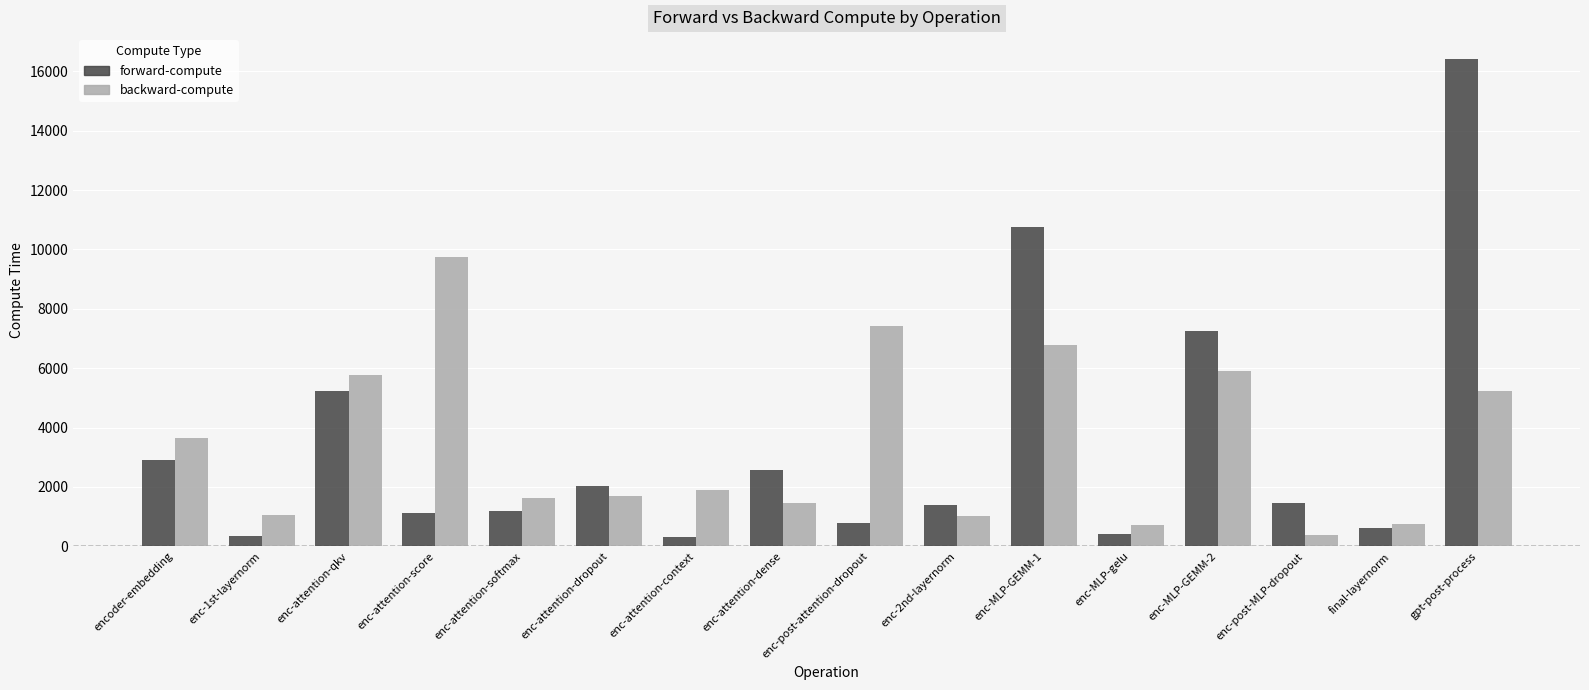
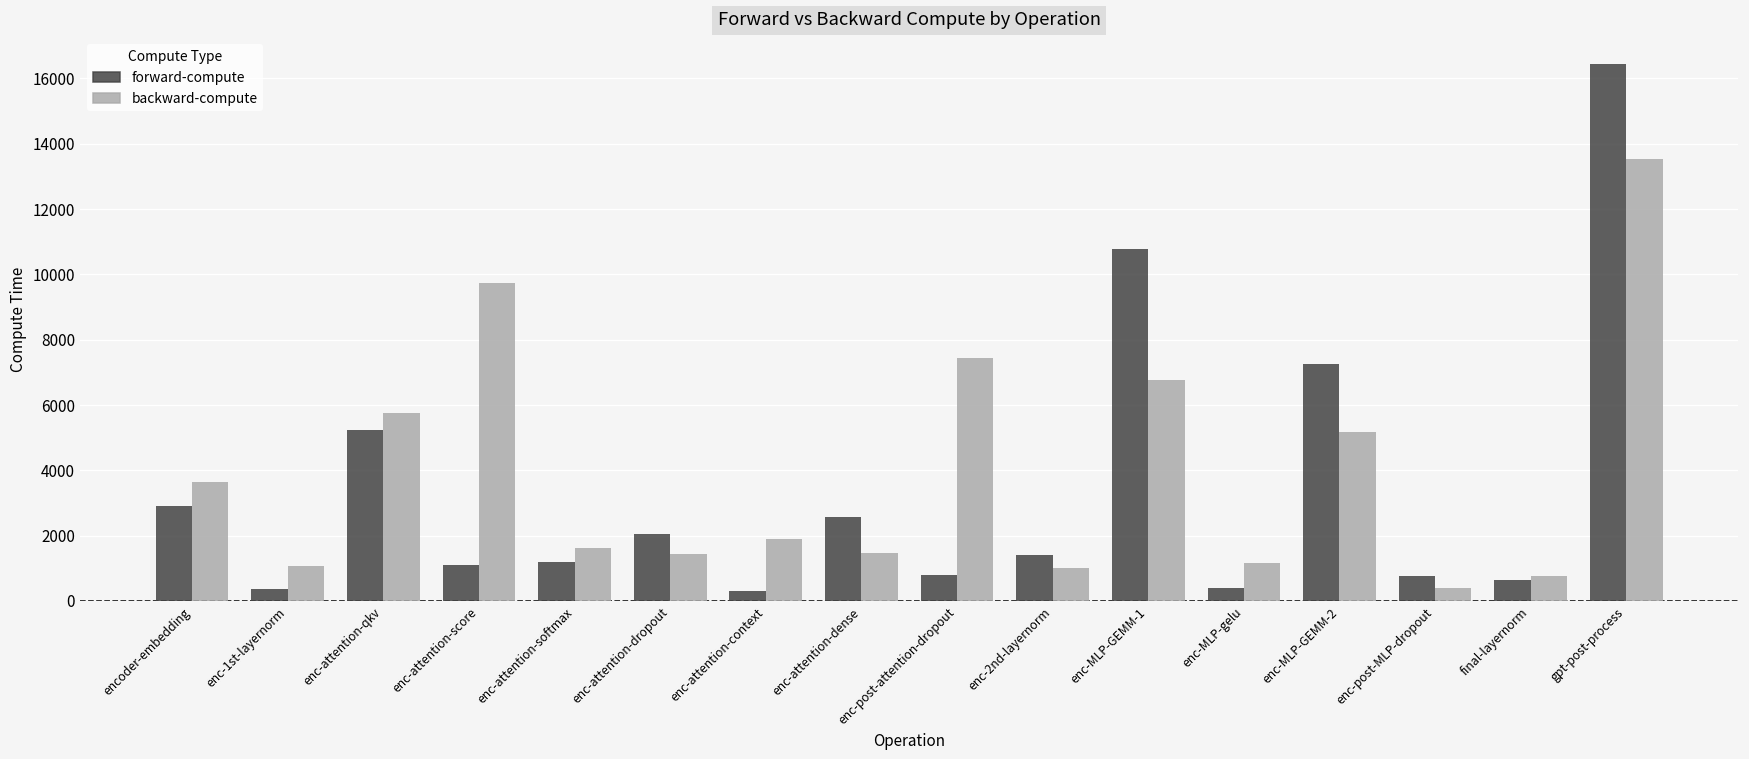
backward-compute, enc-attention-dropout: 1700 -> 1400
backward-compute, enc-MLP-gelu: 700 -> 1200
backward-compute, enc-MLP-GEMM-2: 5900 -> 5200
forward-compute, enc-post-MLP-dropout: 1500 -> 800
backward-compute, gpt-post-process: 5200 -> 13500
